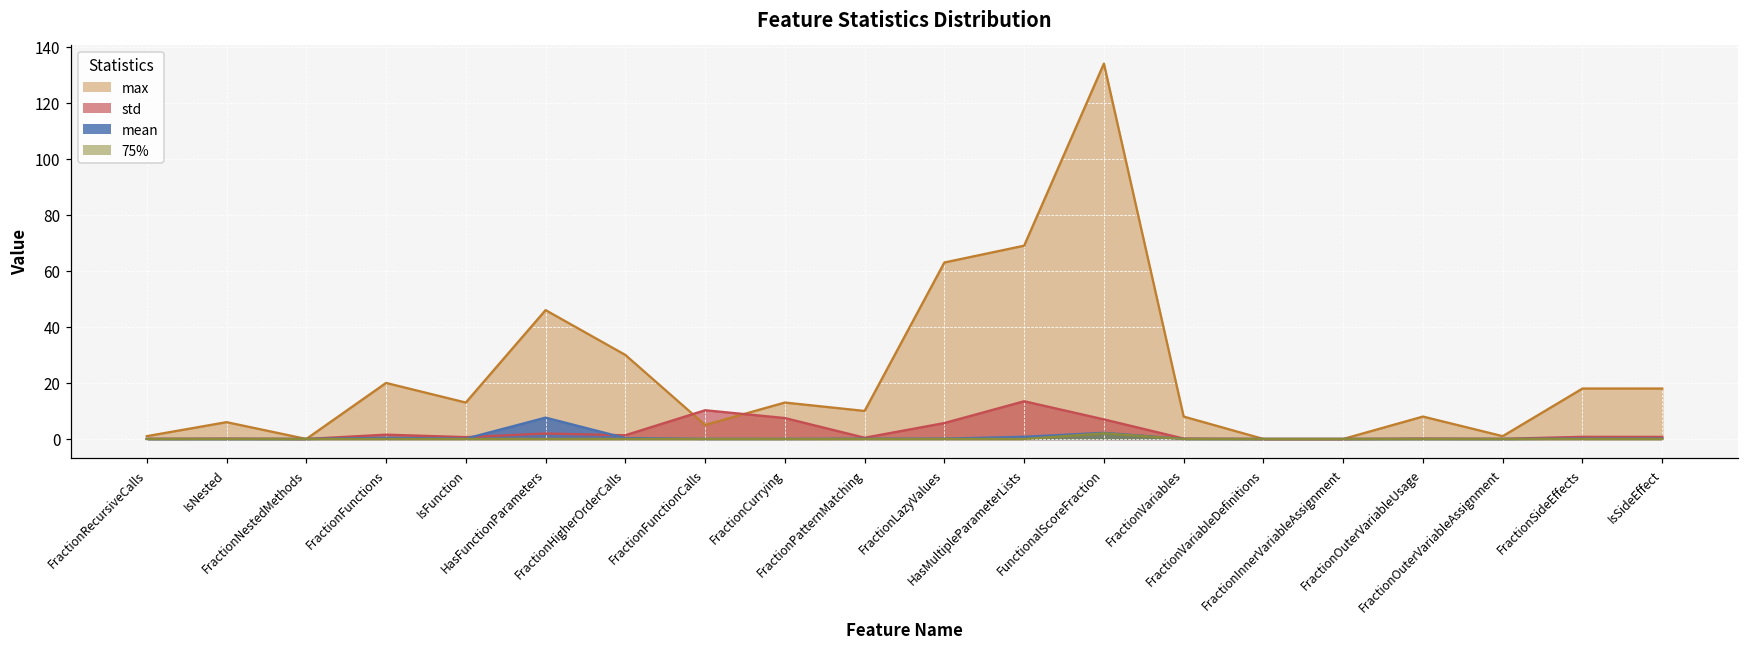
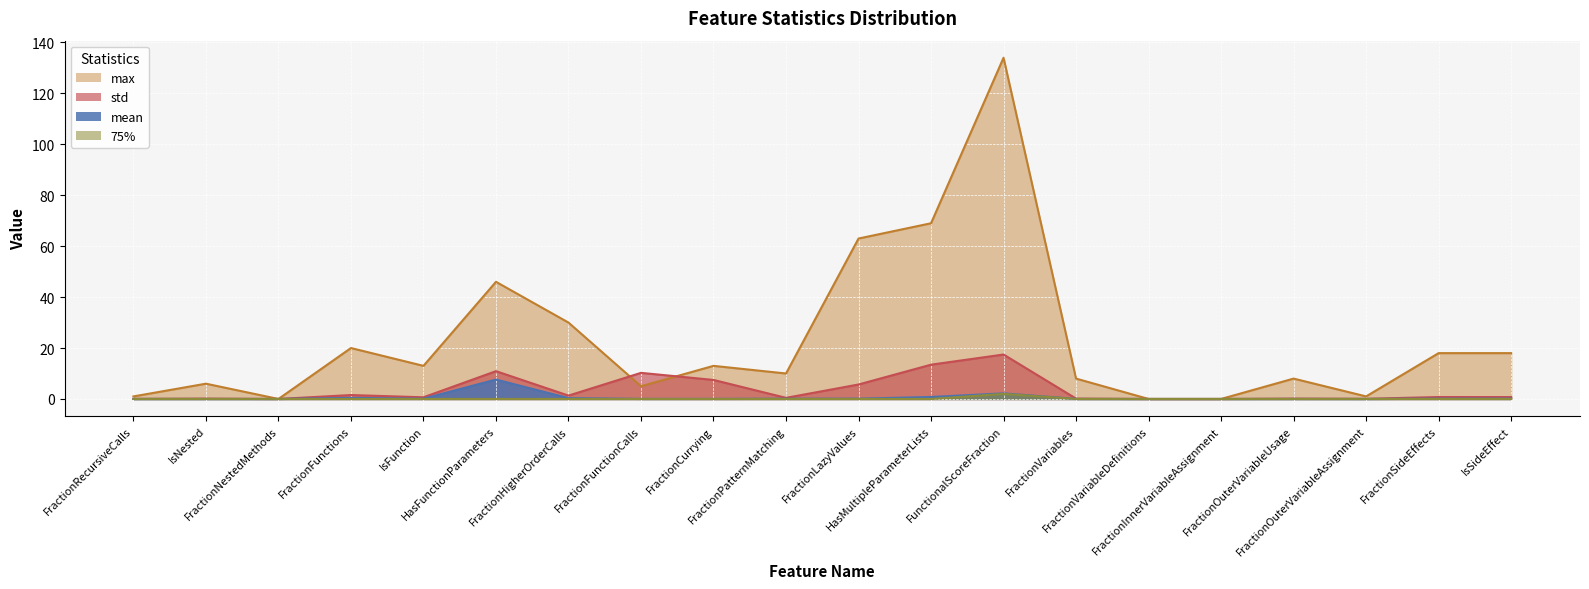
std, HasFunctionParameters: 2 -> 11
std, FunctionalScoreFraction: 7 -> 17
